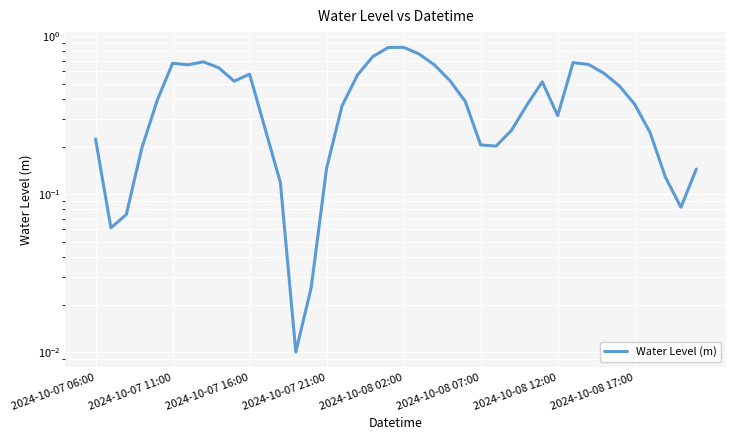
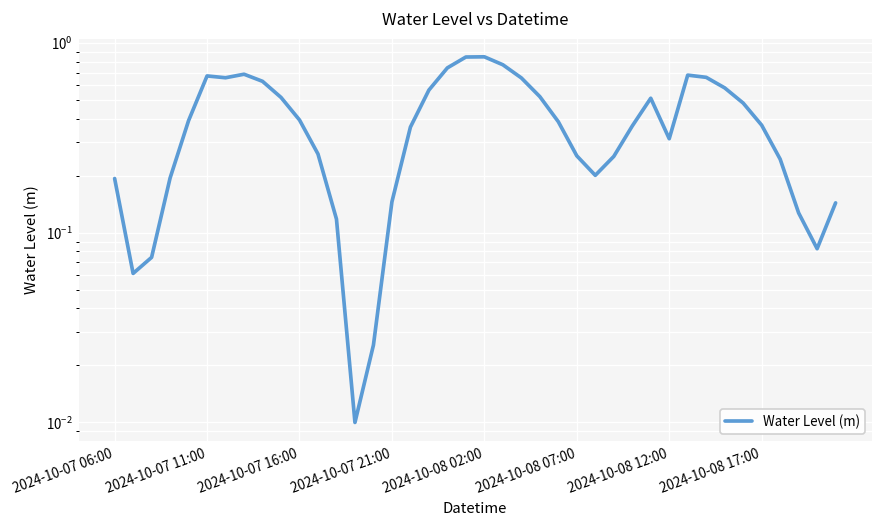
2024-10-07 06:00: 0.22 -> 0.19
2024-10-07 16:00: 0.57 -> 0.39
2024-10-08 07:00: 0.20 -> 0.25
